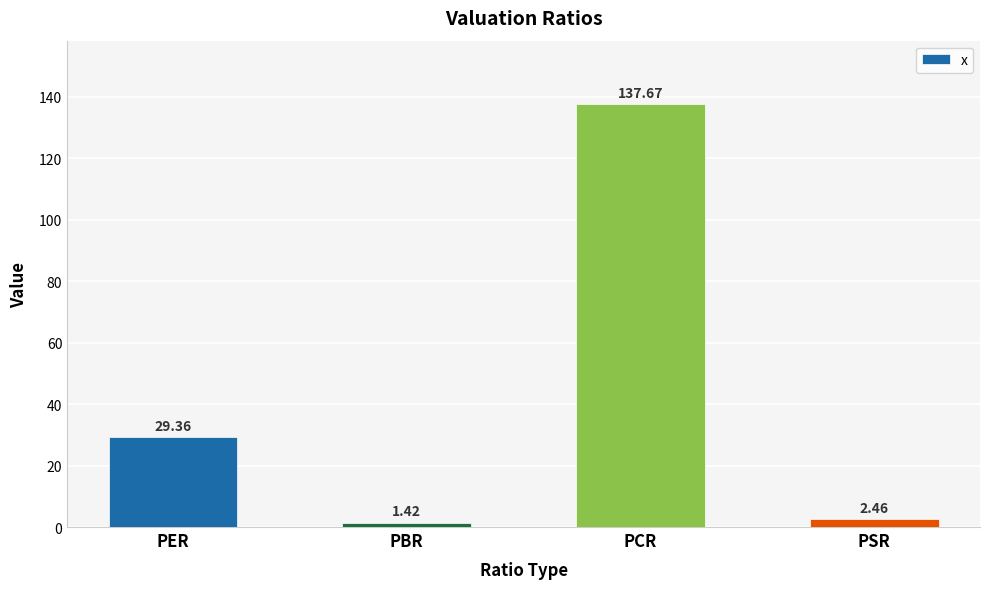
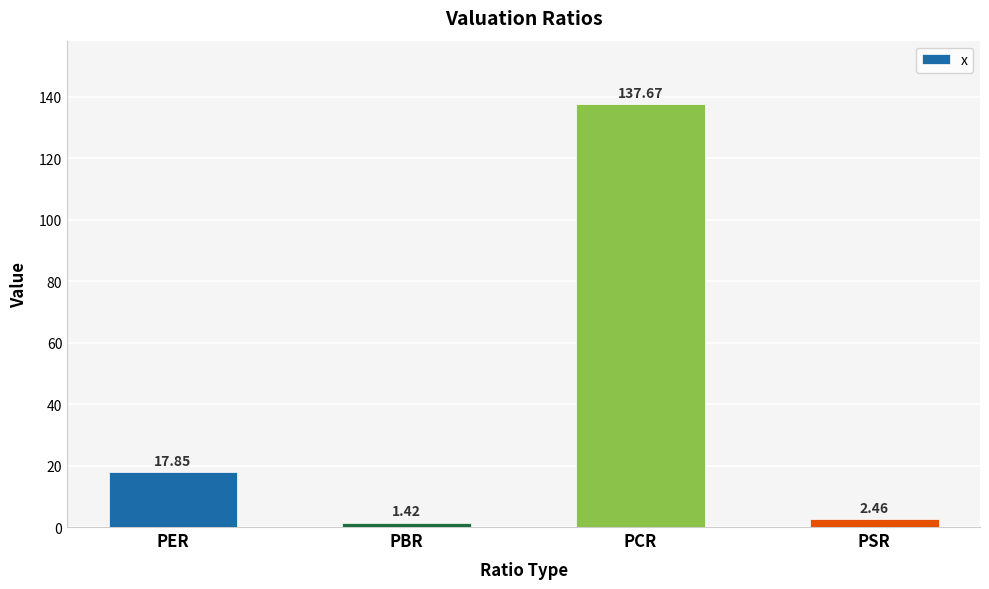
PER: 29.36 -> 17.85
